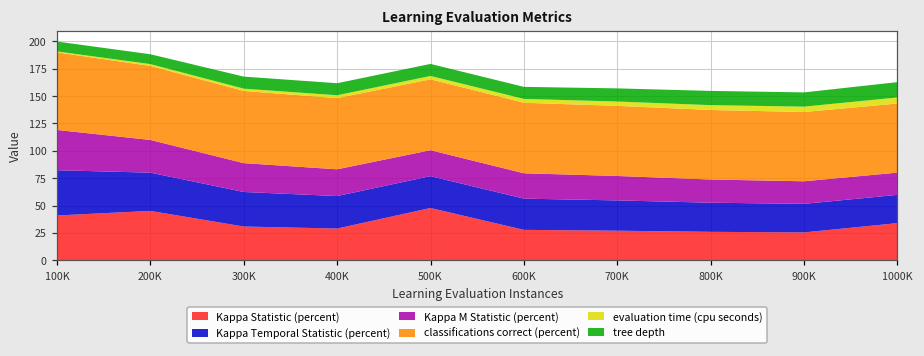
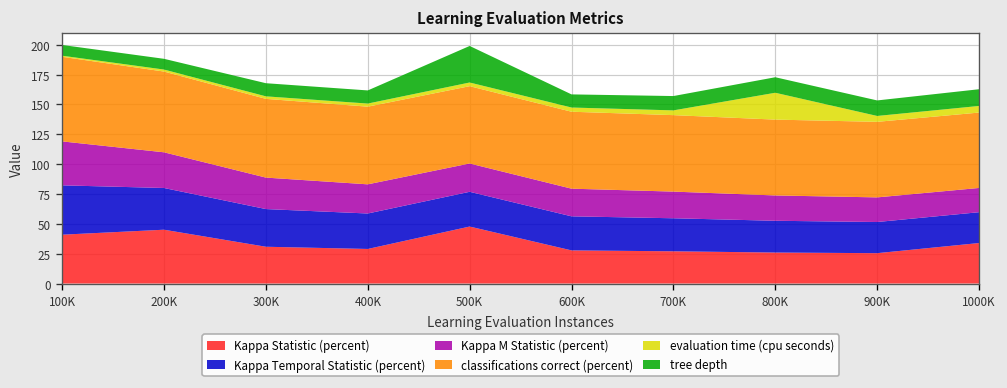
tree depth, 500K: 10 -> 30
evaluation time (cpu seconds), 800K: 0 -> 20
